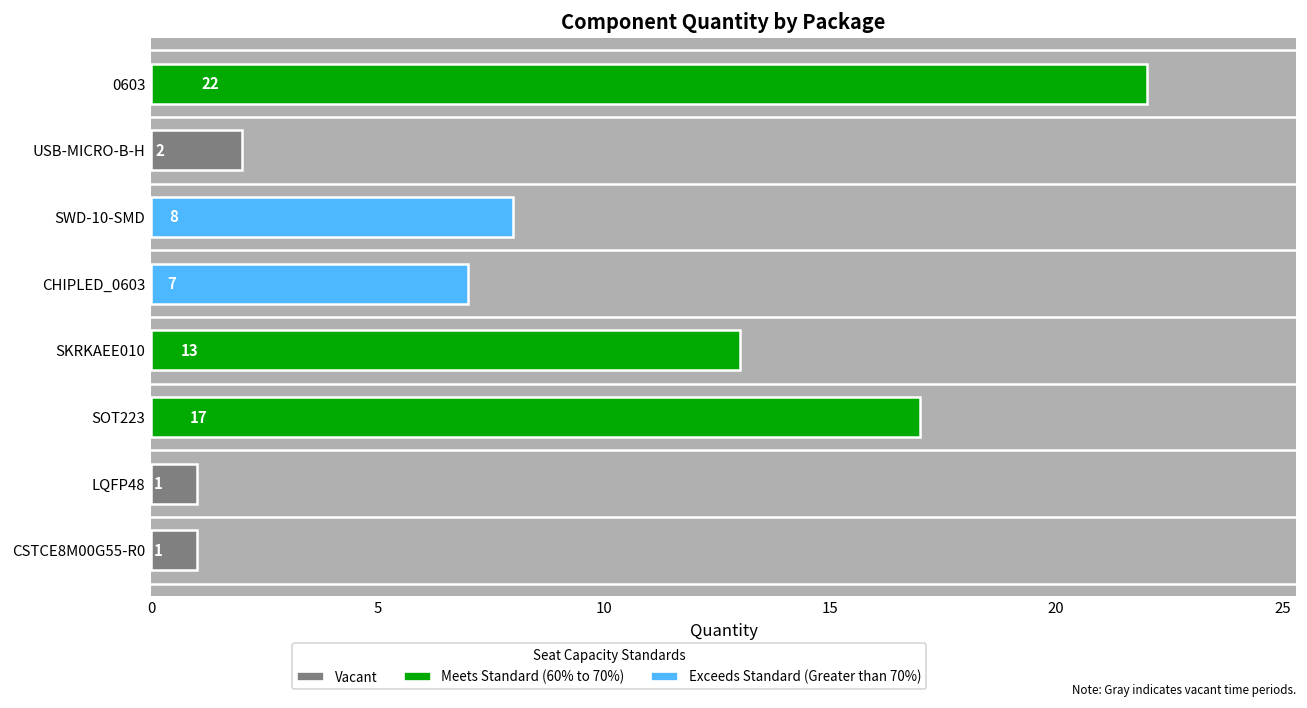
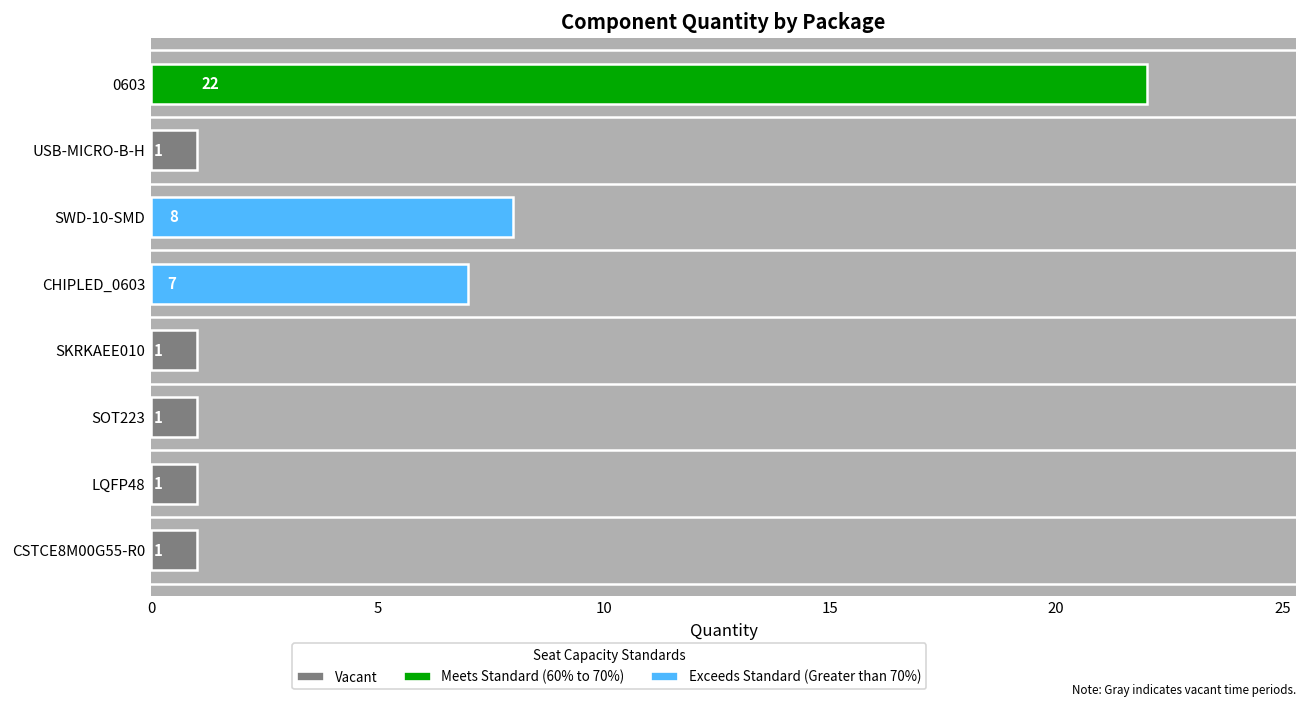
USB-MICRO-B-H: 2 -> 1
SKRKAEE010: 13 -> 1
SOT223: 17 -> 1
